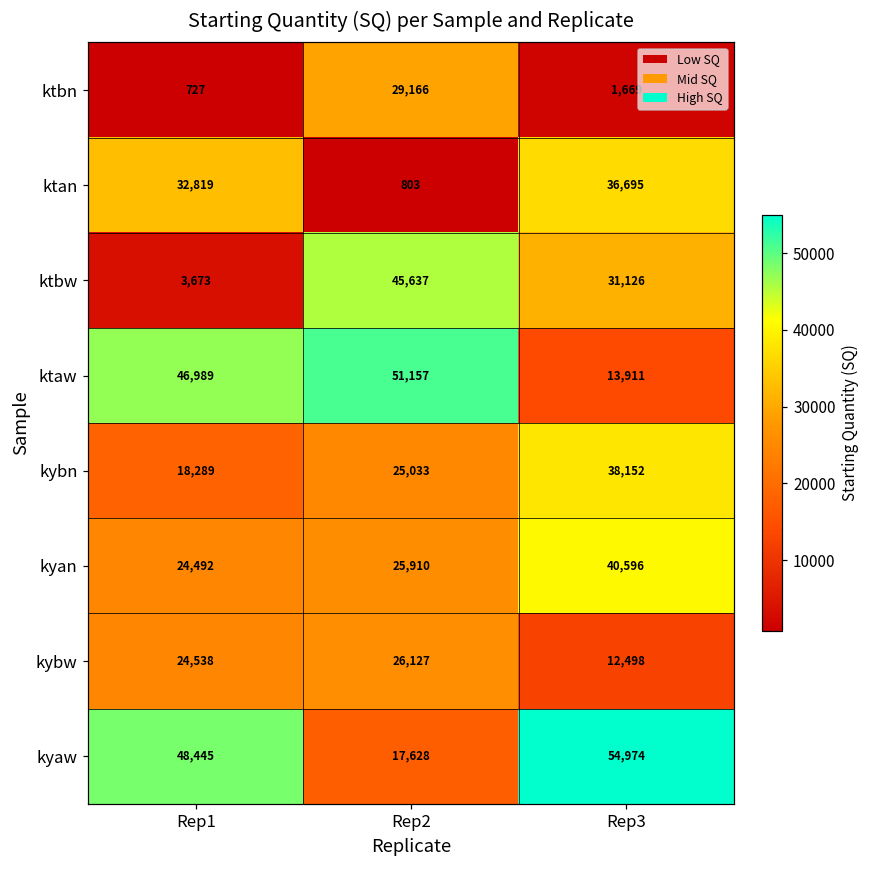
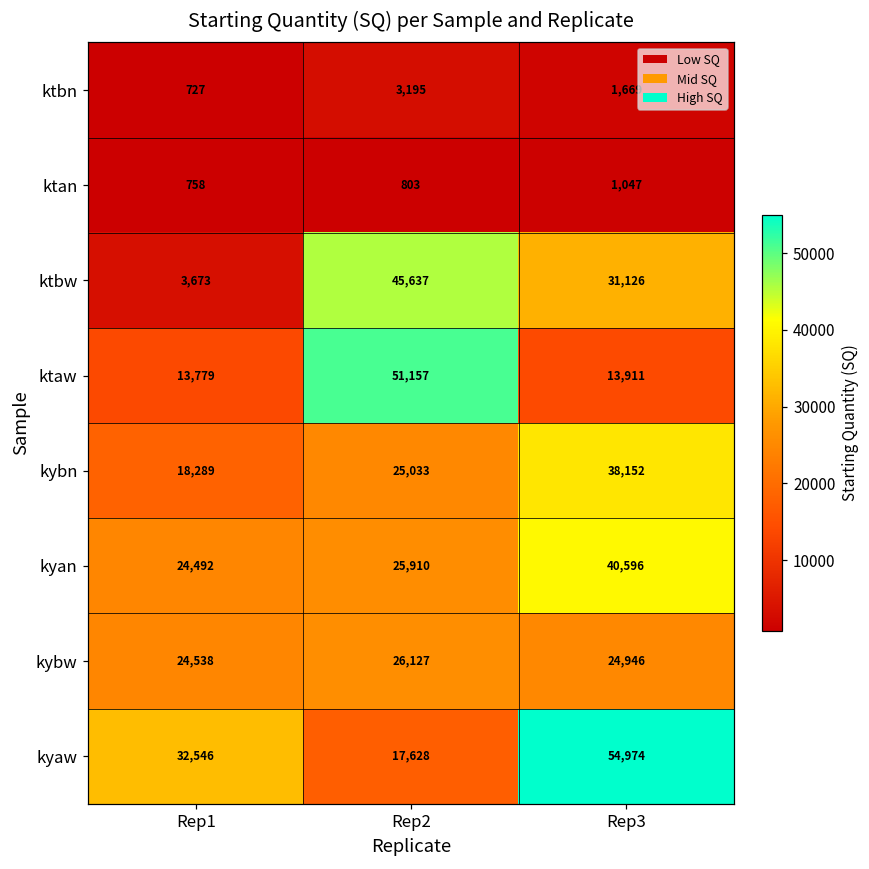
ktbn, Rep2: 29,166 -> 3,195
ktan, Rep1: 32,819 -> 758
ktan, Rep3: 36,695 -> 1,047
ktaw, Rep1: 46,989 -> 13,779
kybw, Rep3: 12,498 -> 24,946
kyaw, Rep1: 48,445 -> 32,546
